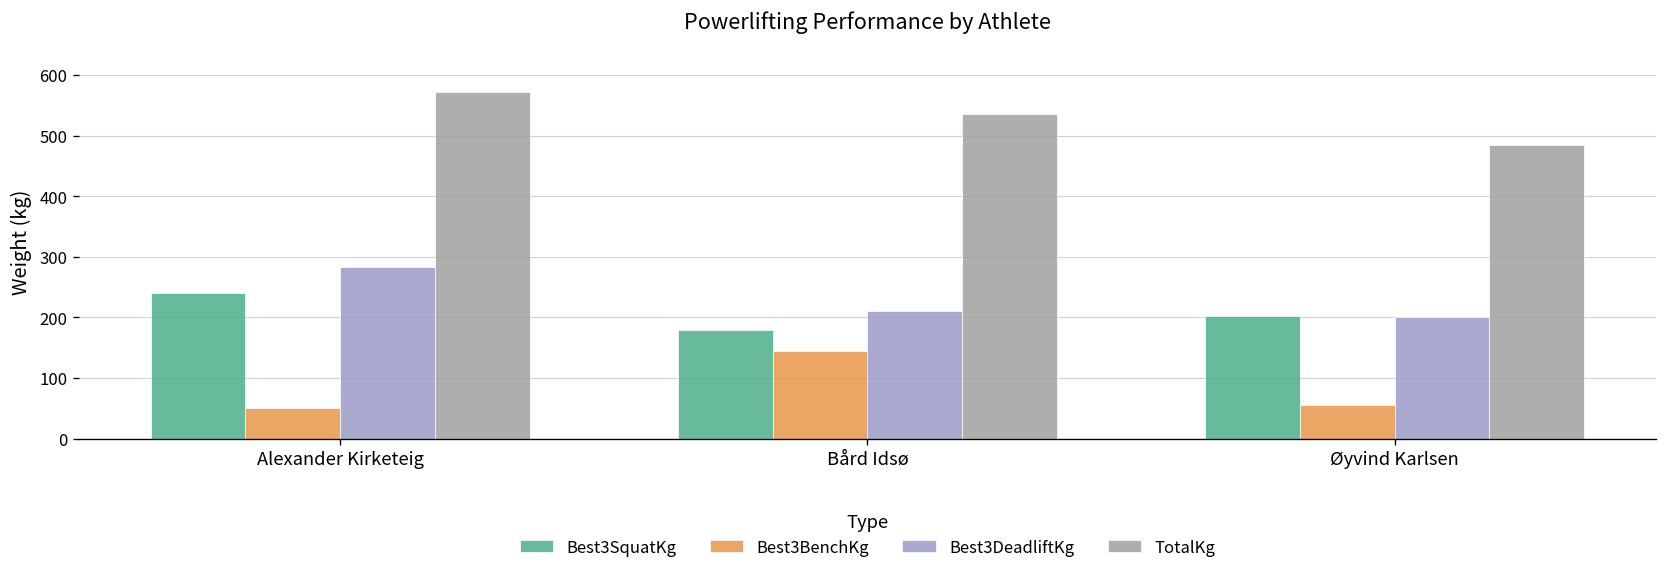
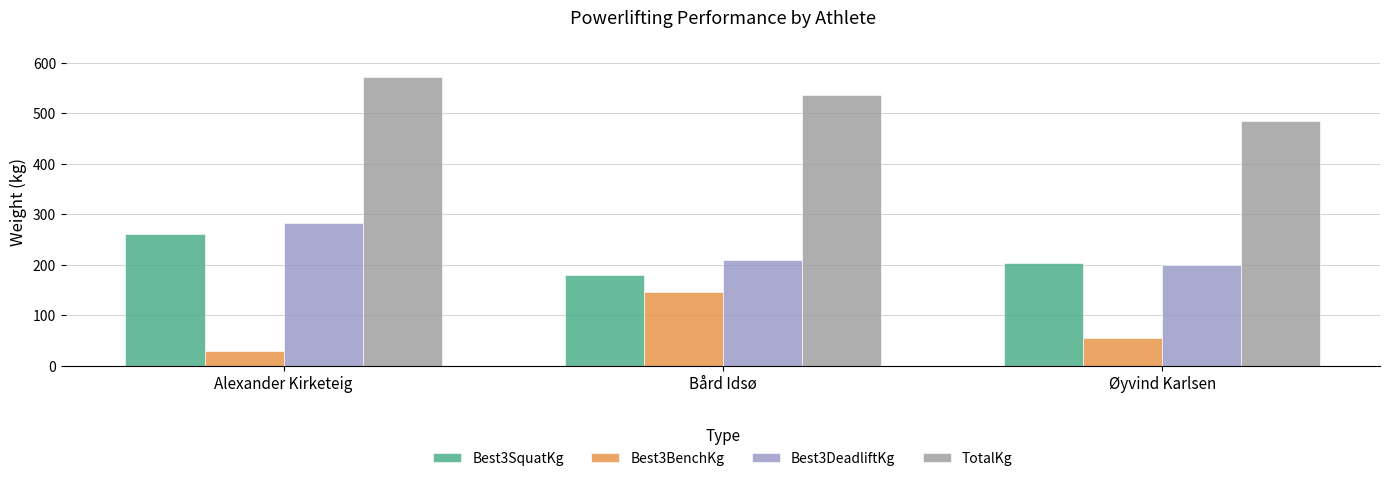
Best3SquatKg, Alexander Kirketeig: 240 -> 260
Best3BenchKg, Alexander Kirketeig: 50 -> 30
